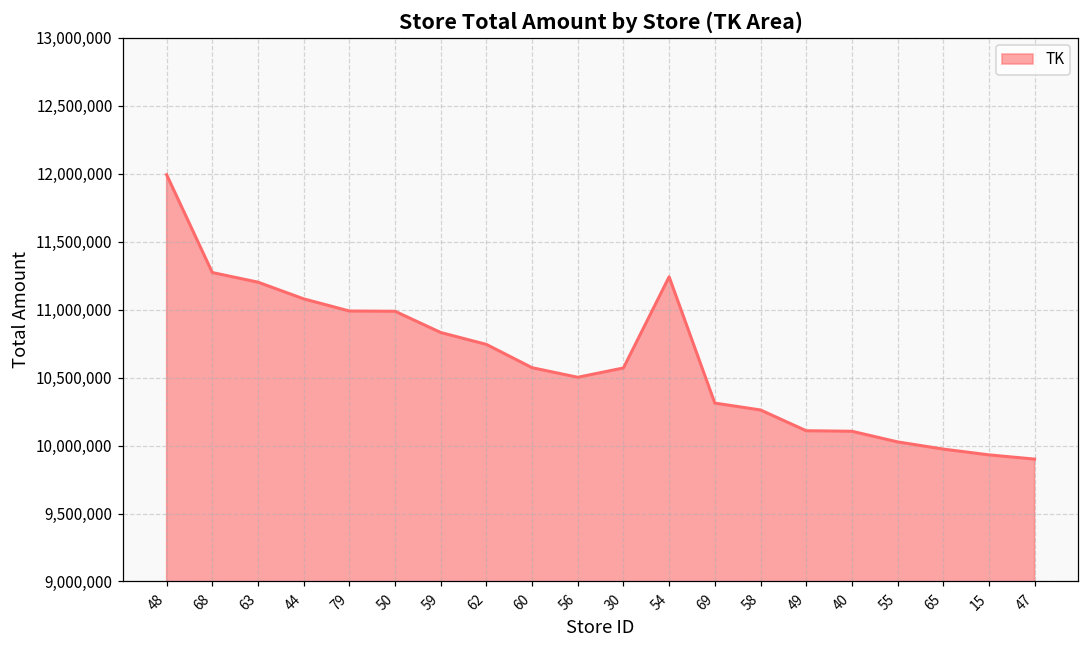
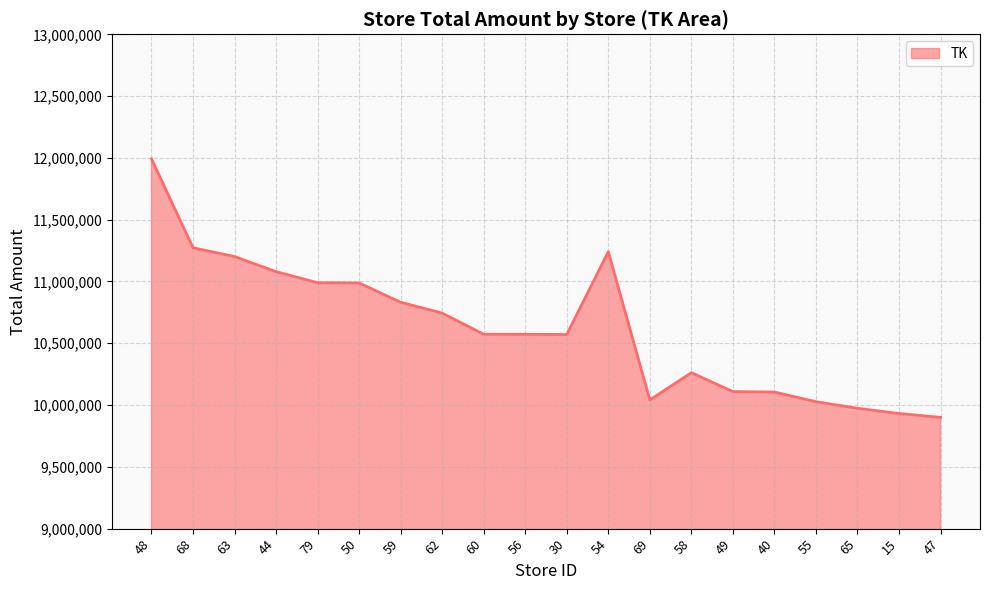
56: 10,500,000 -> 10,570,000
69: 10,310,000 -> 10,040,000
